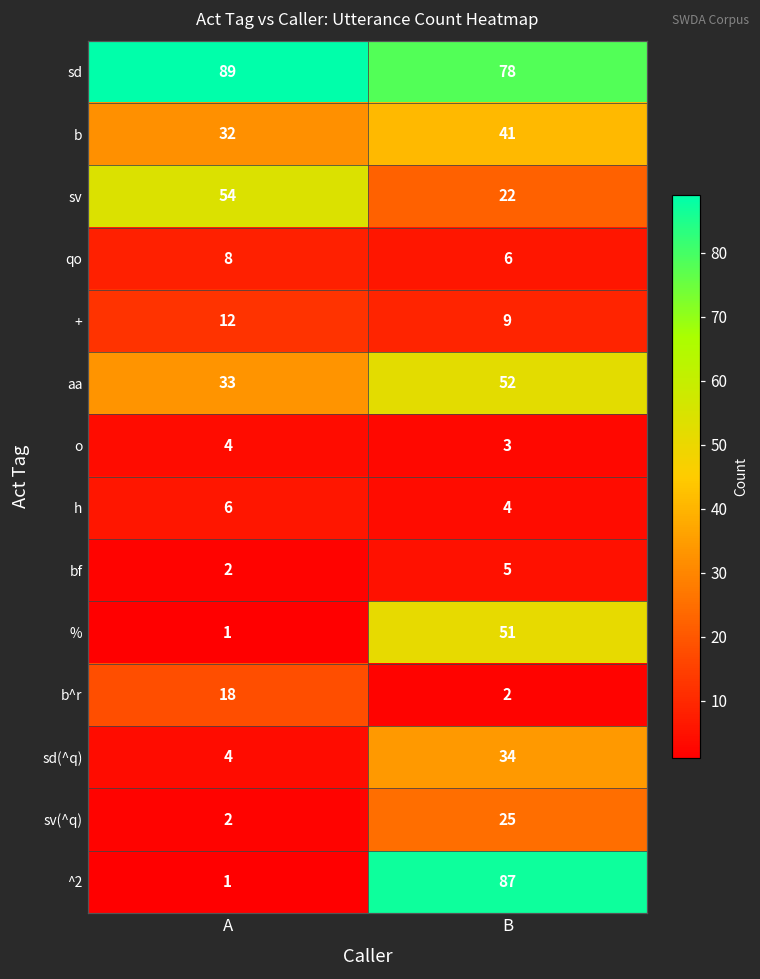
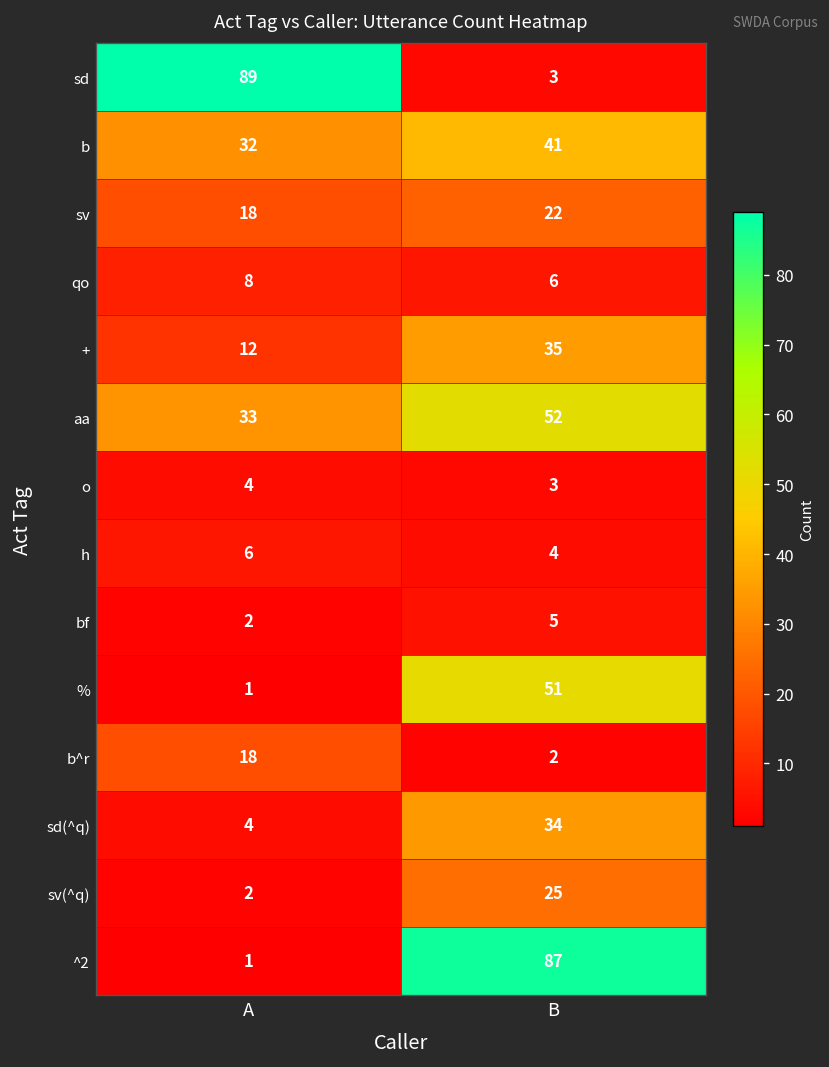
sd, B: 78 -> 3
sv, A: 54 -> 18
+, B: 9 -> 35
